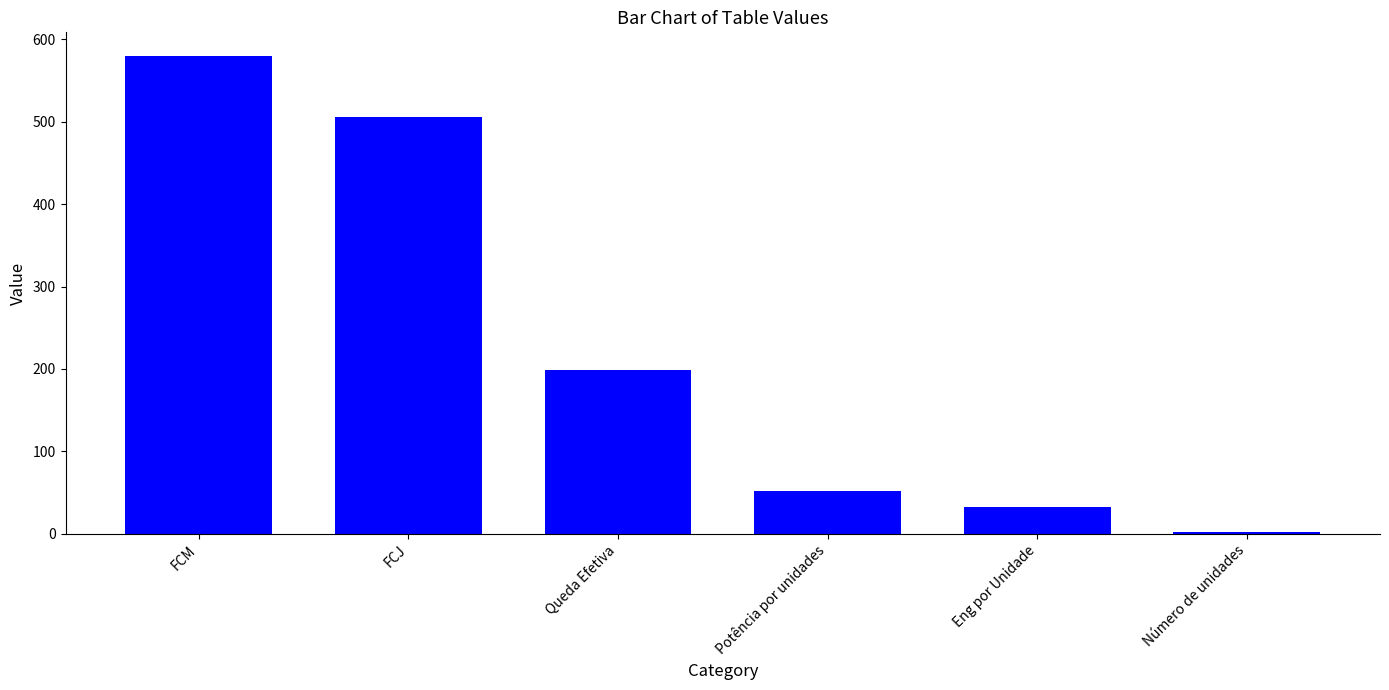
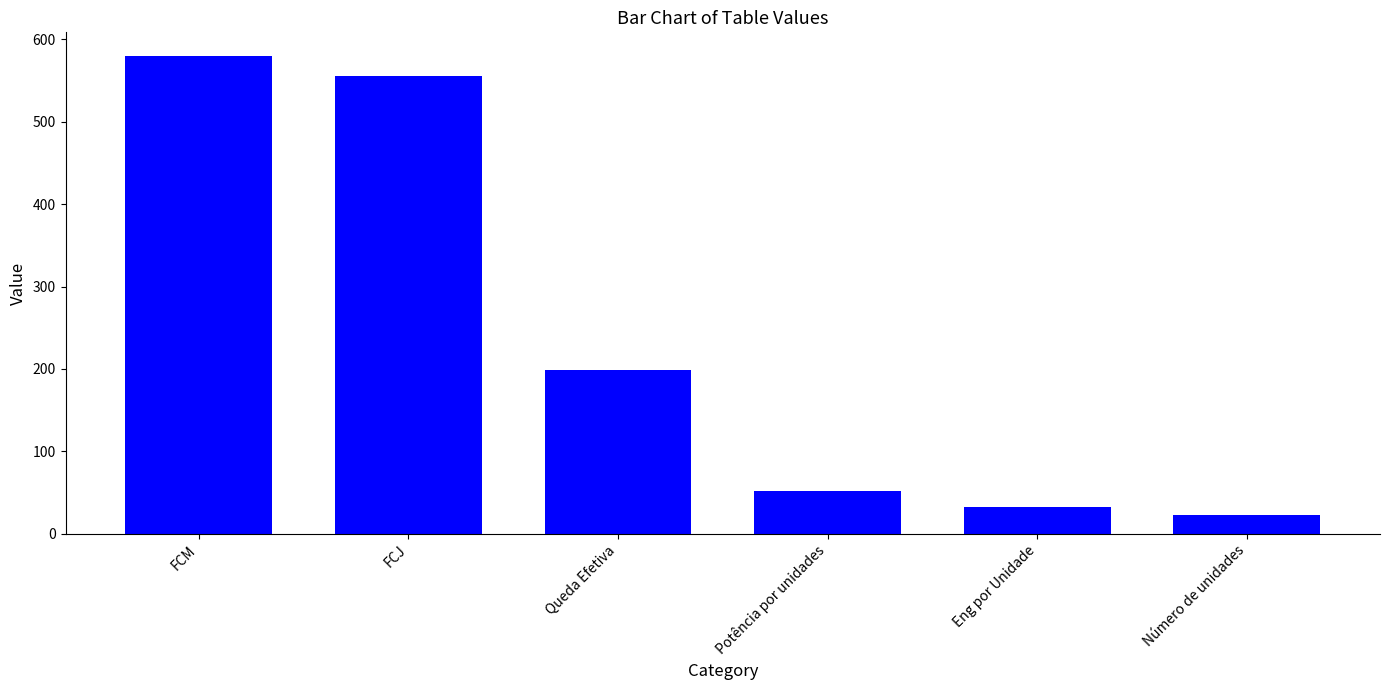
FCJ: 510 -> 560
Número de unidades: 0 -> 20
